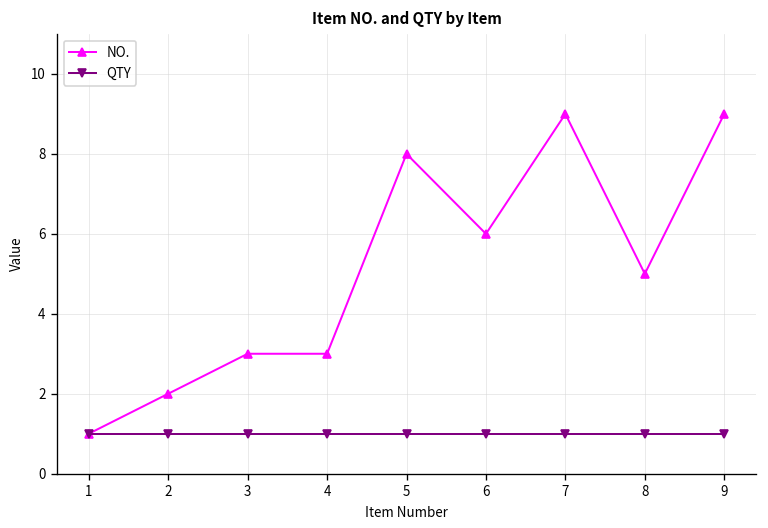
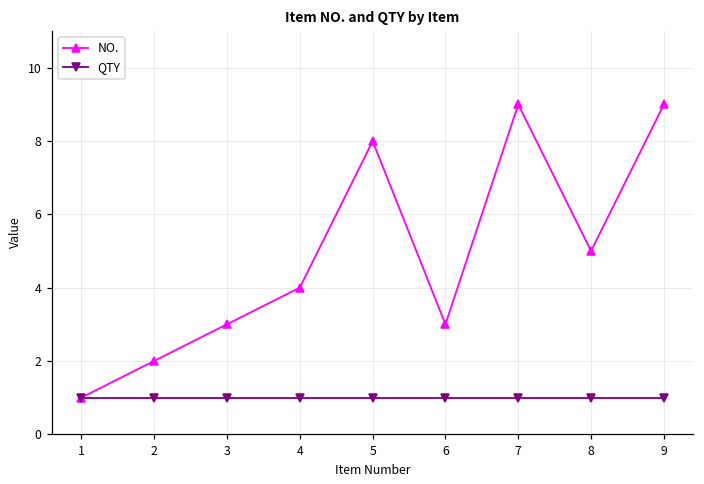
NO., 4: 3 -> 4
NO., 6: 6 -> 3
